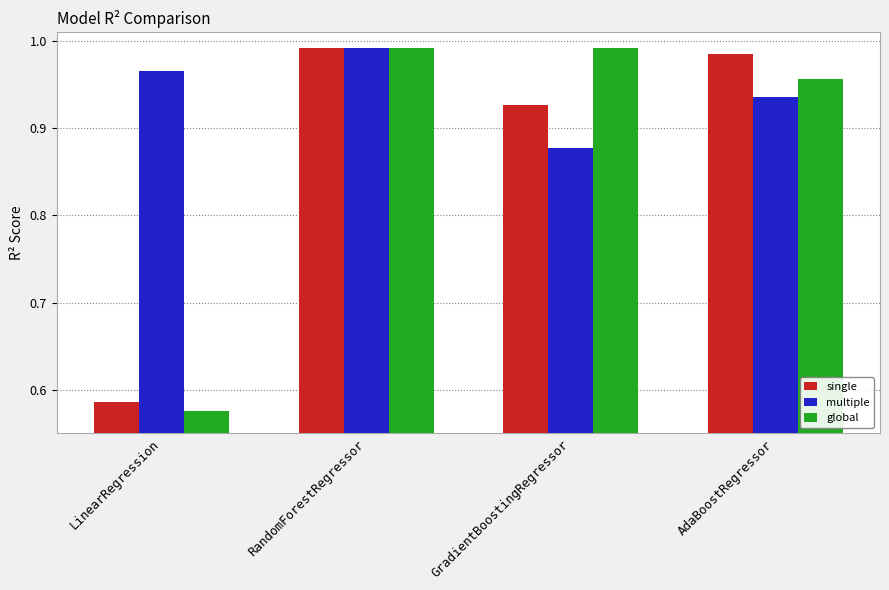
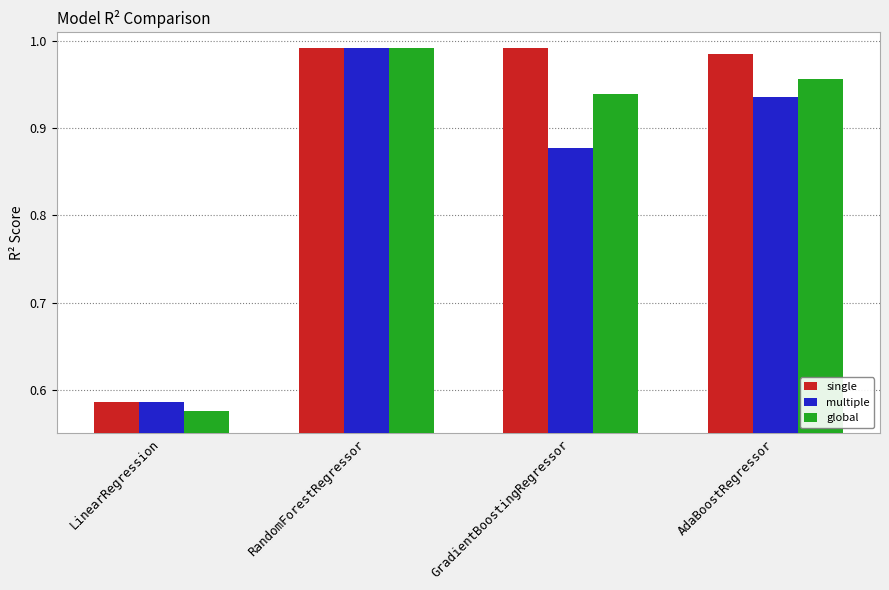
multiple, LinearRegression: 0.97 -> 0.59
single, GradientBoostingRegressor: 0.93 -> 0.99
global, GradientBoostingRegressor: 0.99 -> 0.94
